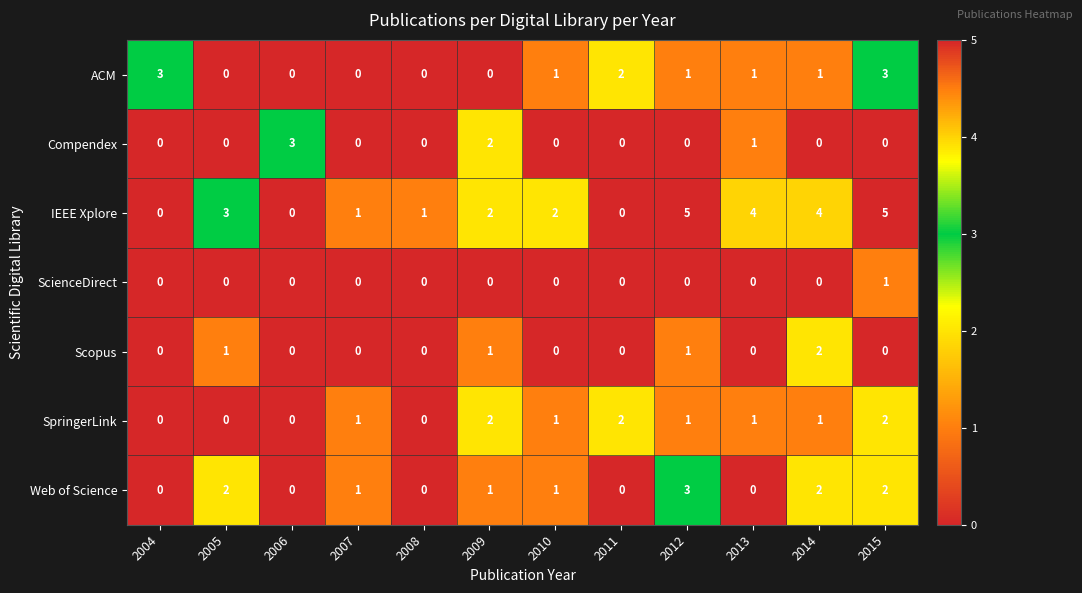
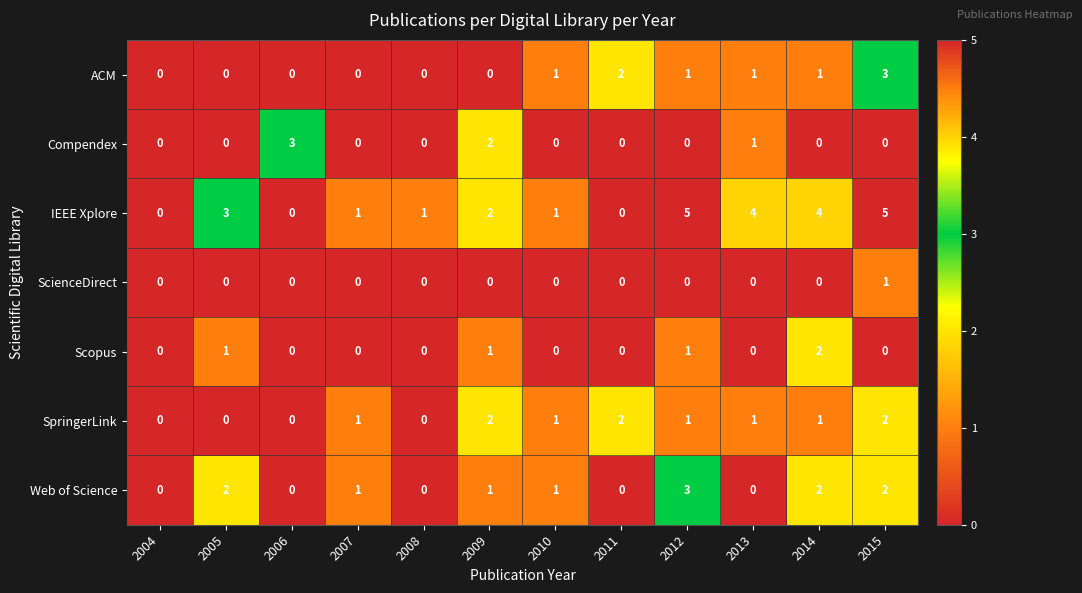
ACM, 2004: 3 -> 0
IEEE Xplore, 2010: 2 -> 1
